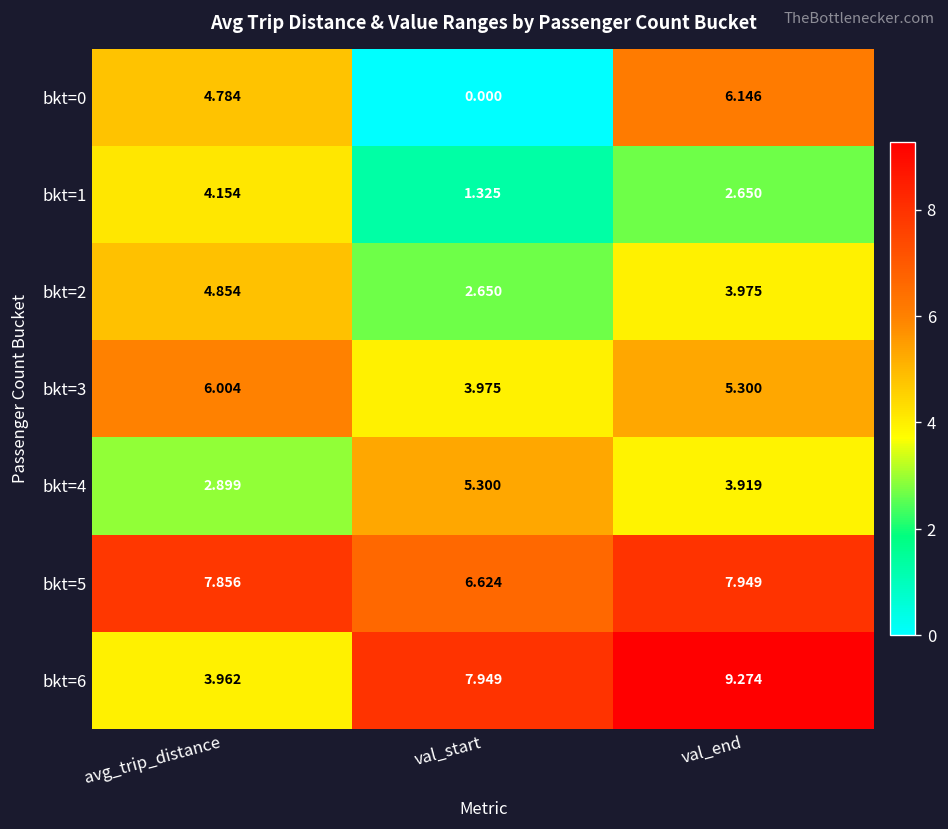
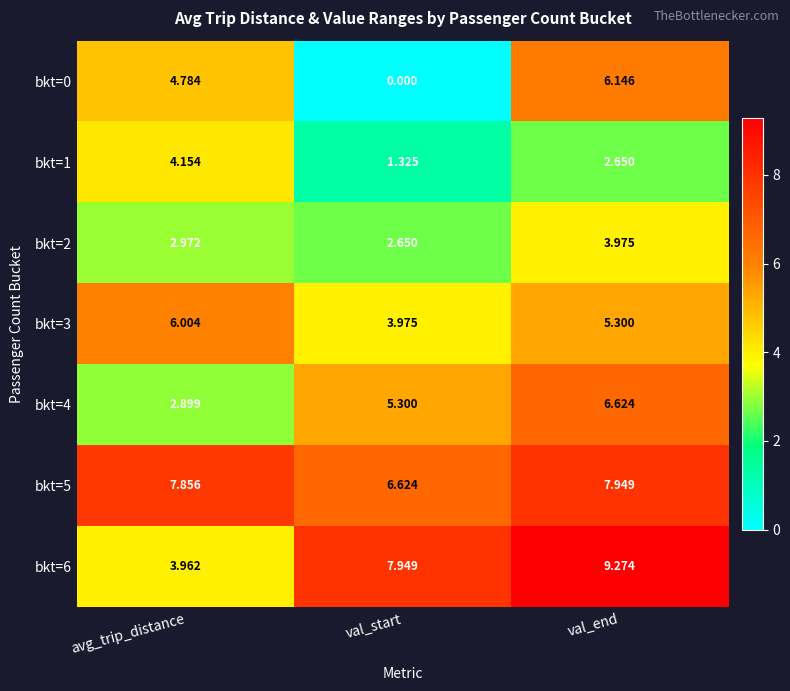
bkt=2, avg_trip_distance: 4.854 -> 2.972
bkt=4, val_end: 3.919 -> 6.624
